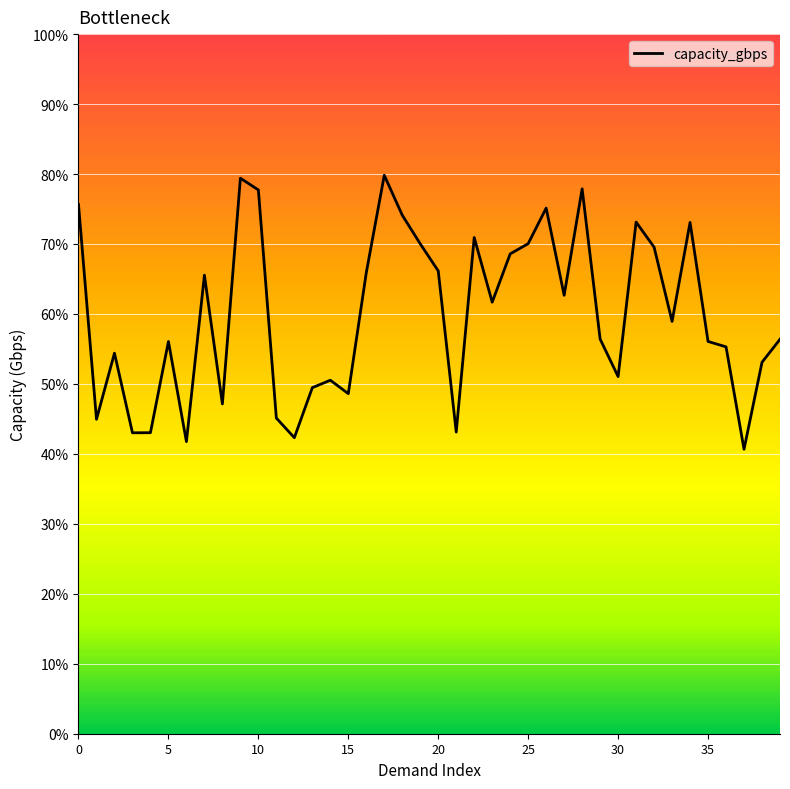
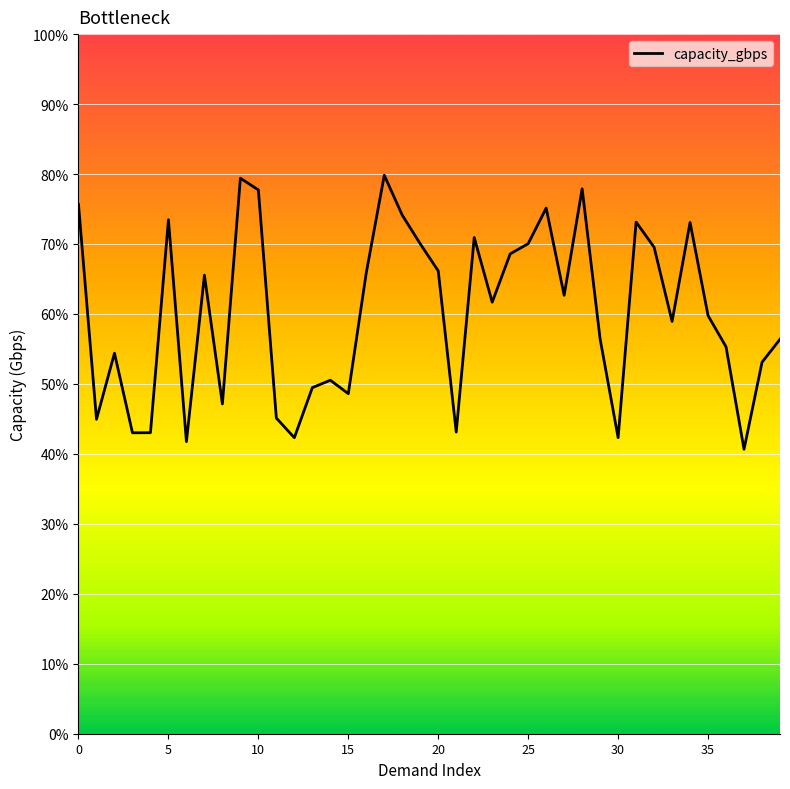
5: 56% -> 73%
30: 51% -> 42%
35: 56% -> 60%
